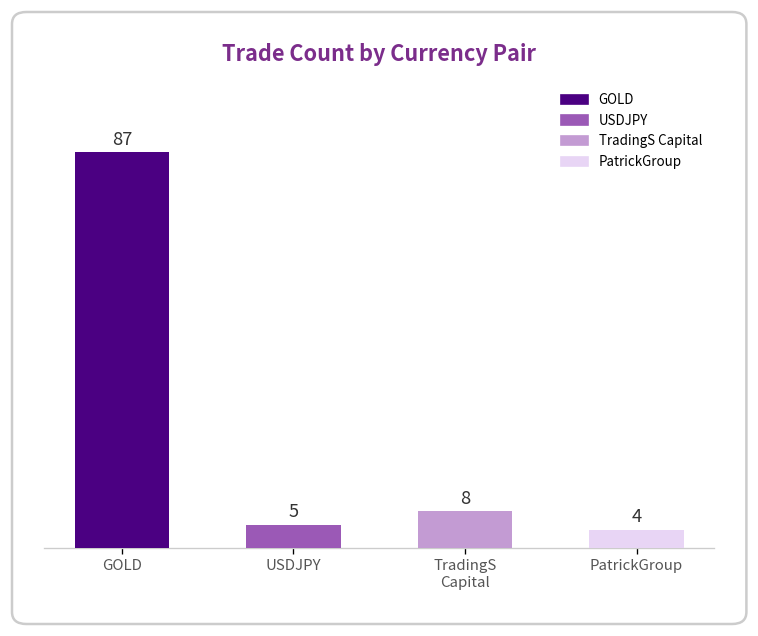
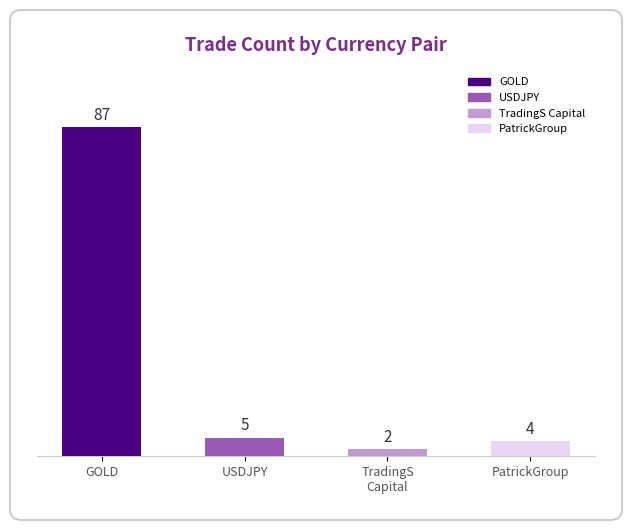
TradingS Capital: 8 -> 2
